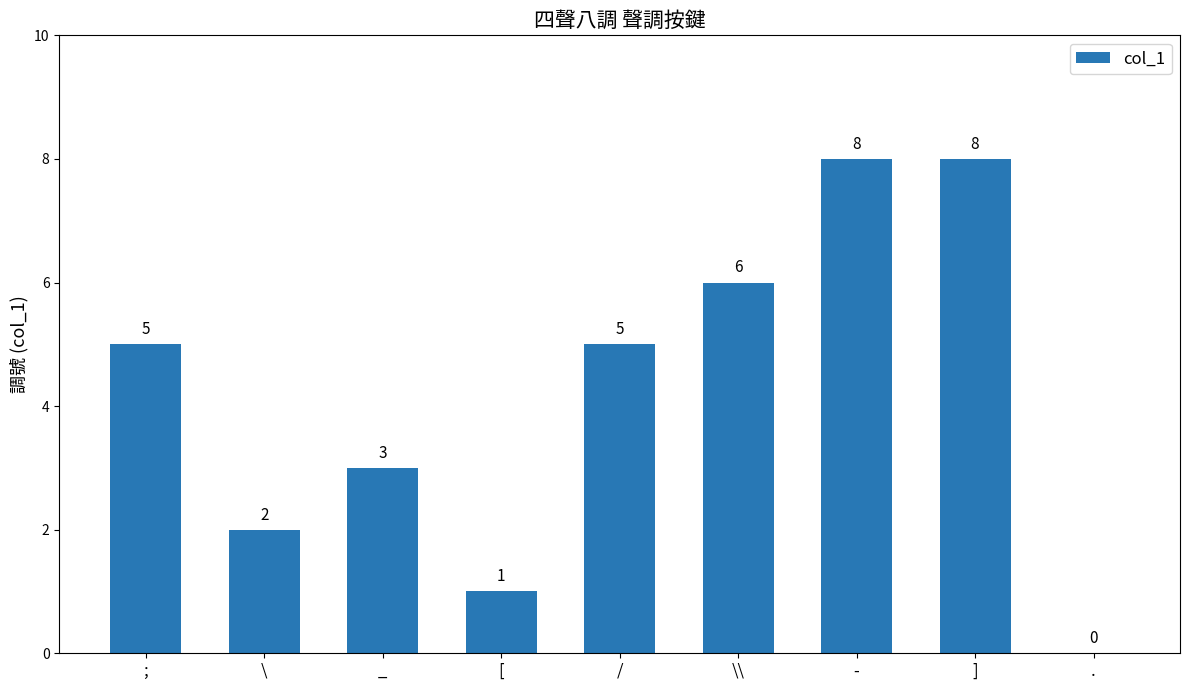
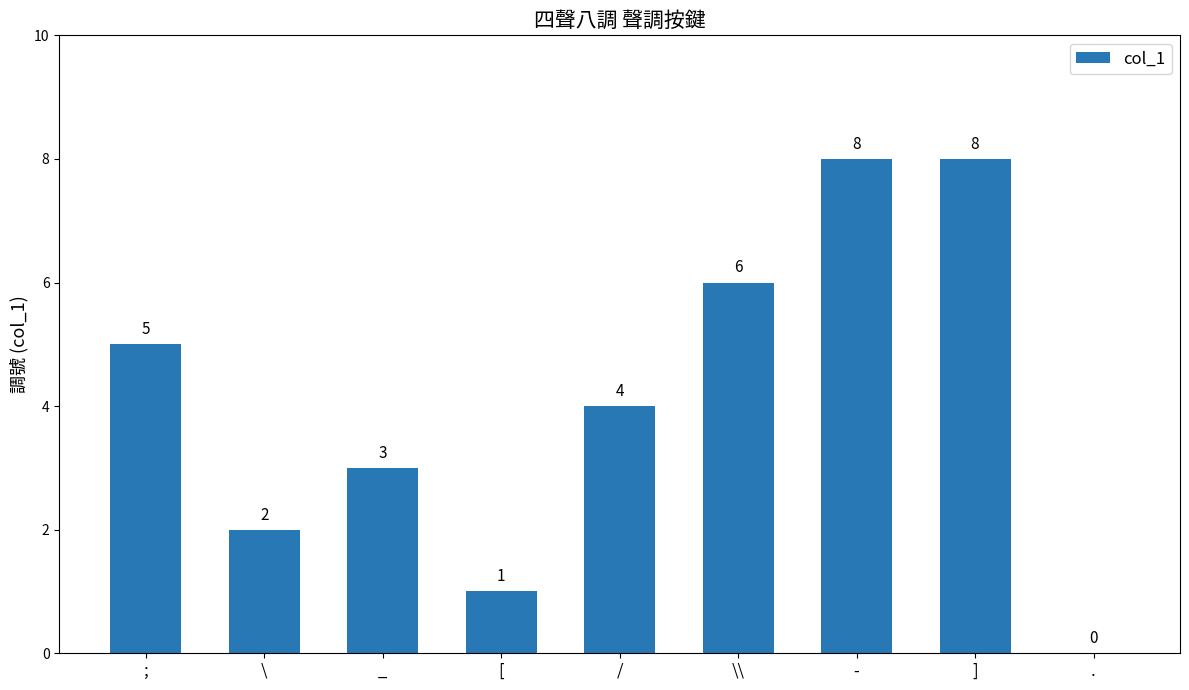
/: 5 -> 4
